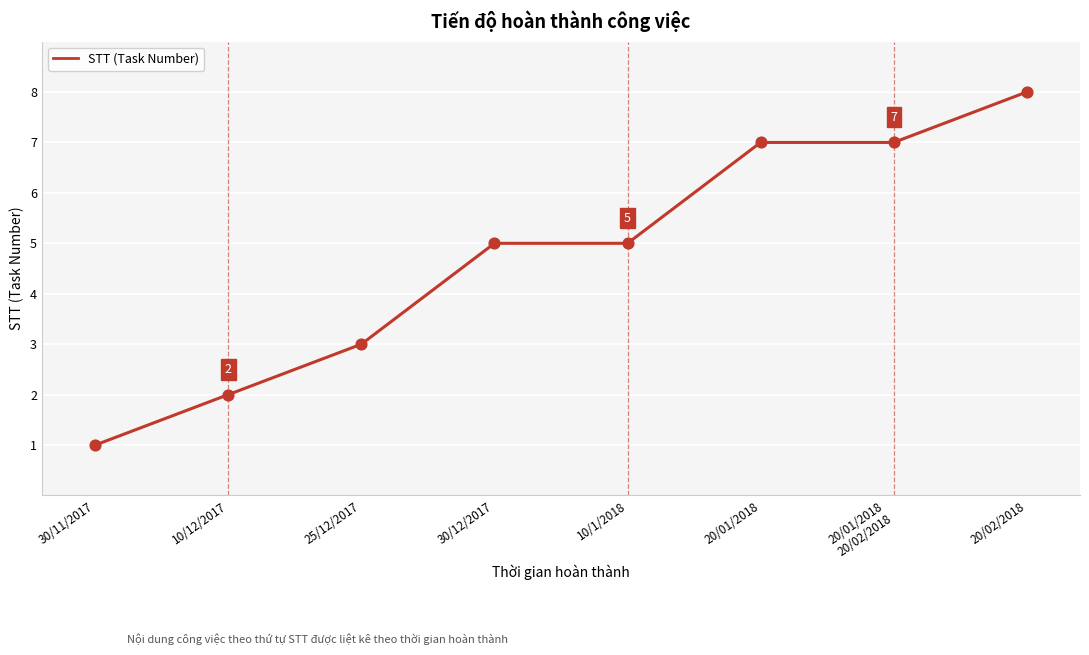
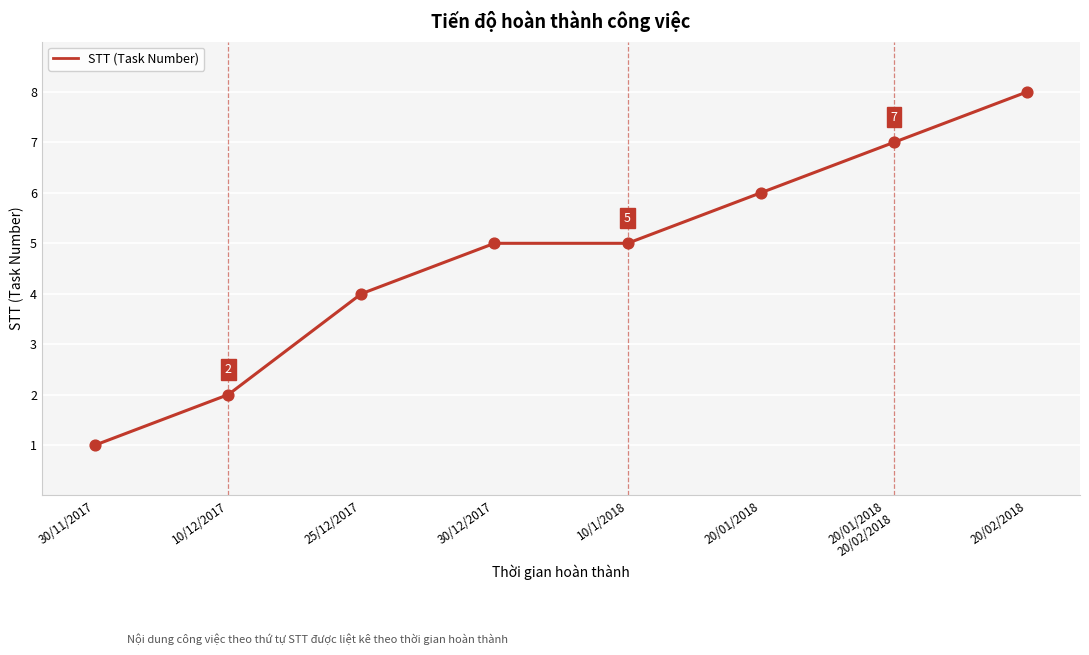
25/12/2017: 3 -> 4
20/01/2018: 7 -> 6
